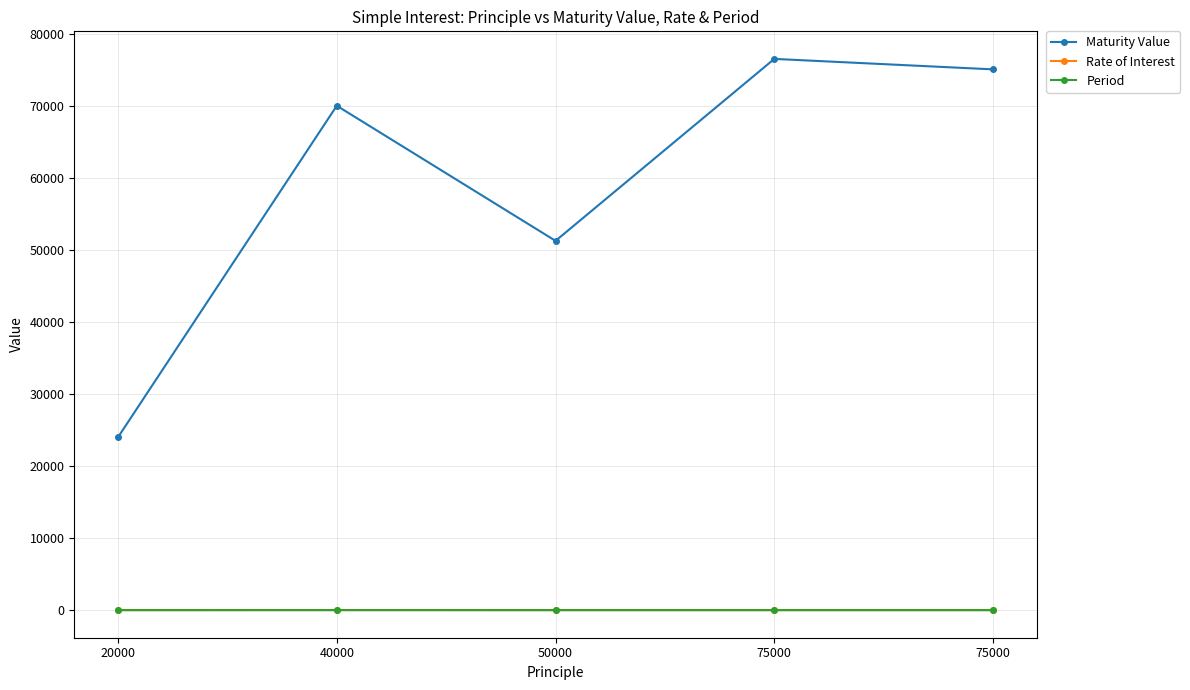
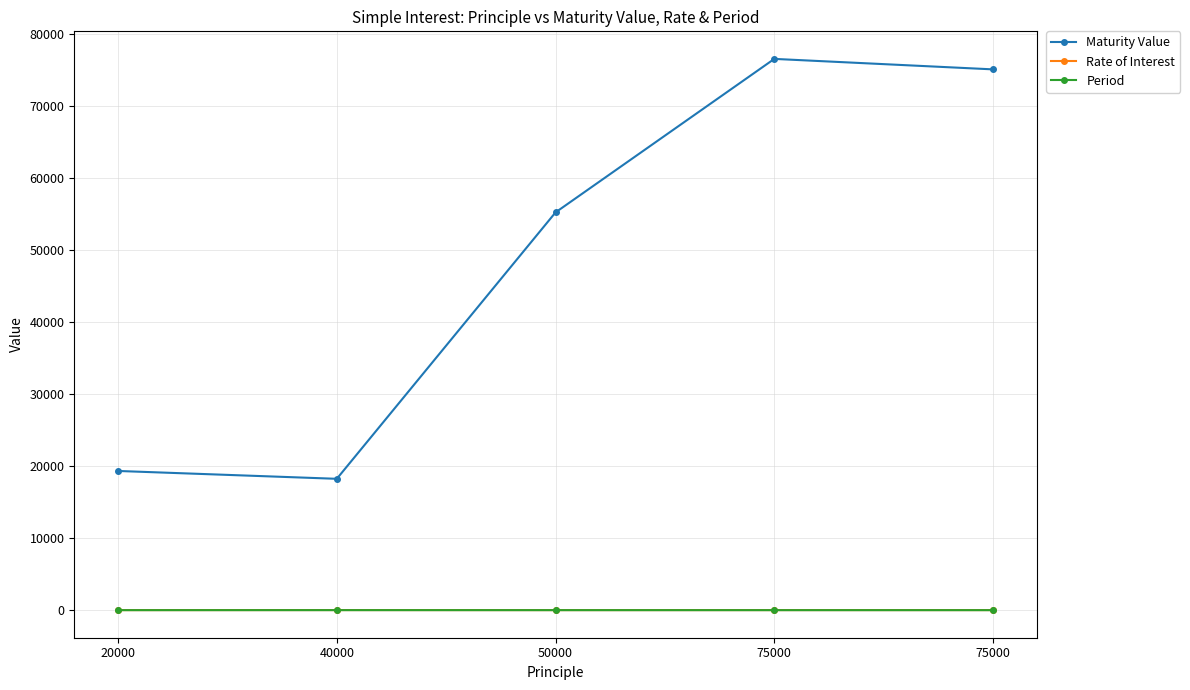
Maturity Value, 20000: 24000 -> 19000
Maturity Value, 40000: 70000 -> 18000
Maturity Value, 50000: 51000 -> 55000
